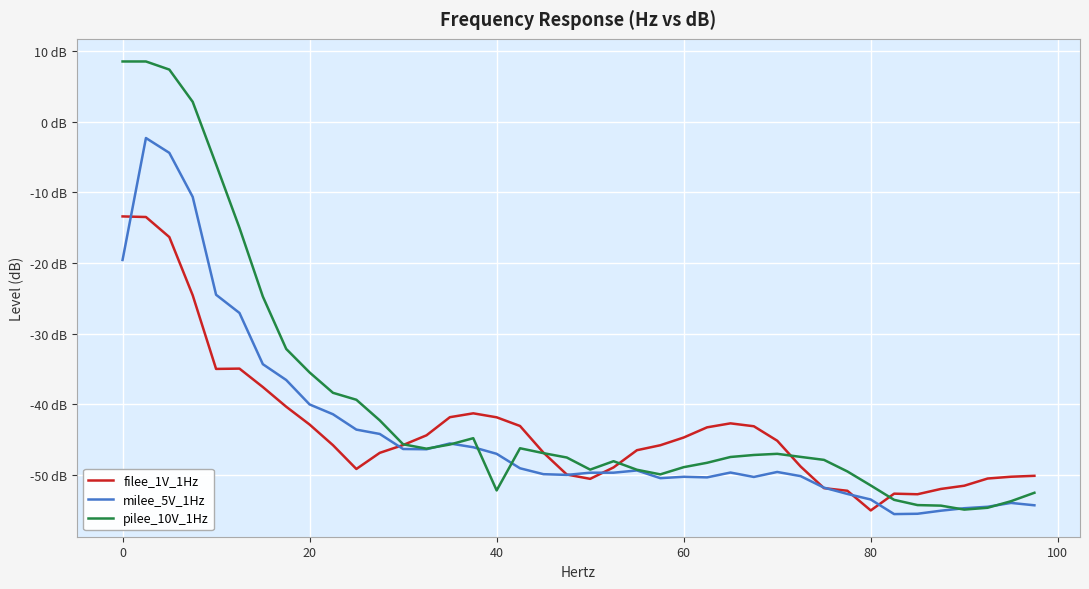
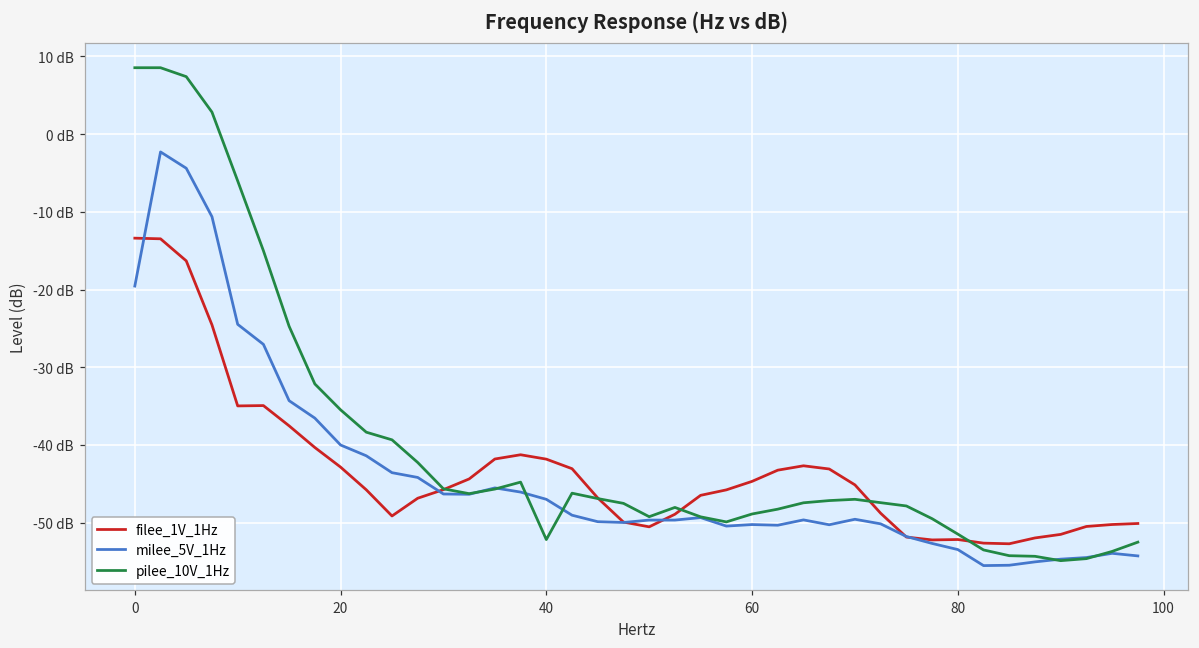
filee_1V_1Hz, 80: -55 dB -> -52 dB
